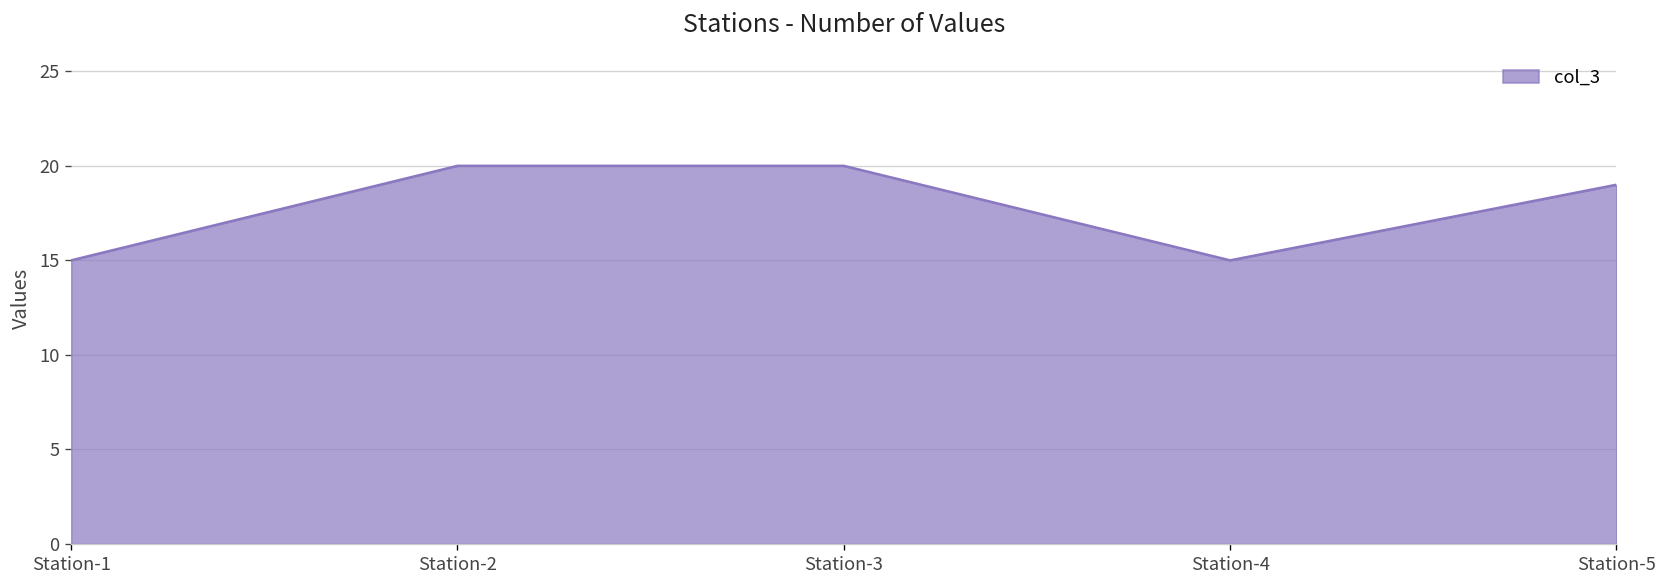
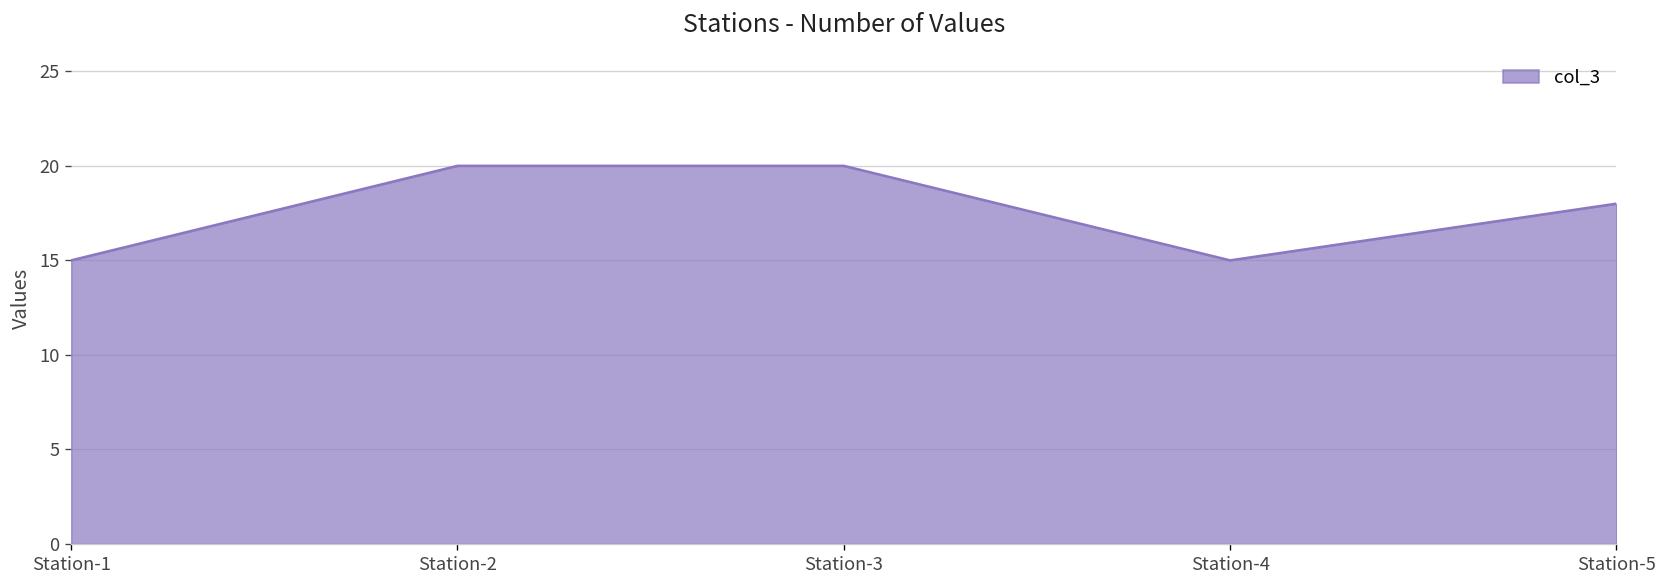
Station-5: 19 -> 18
